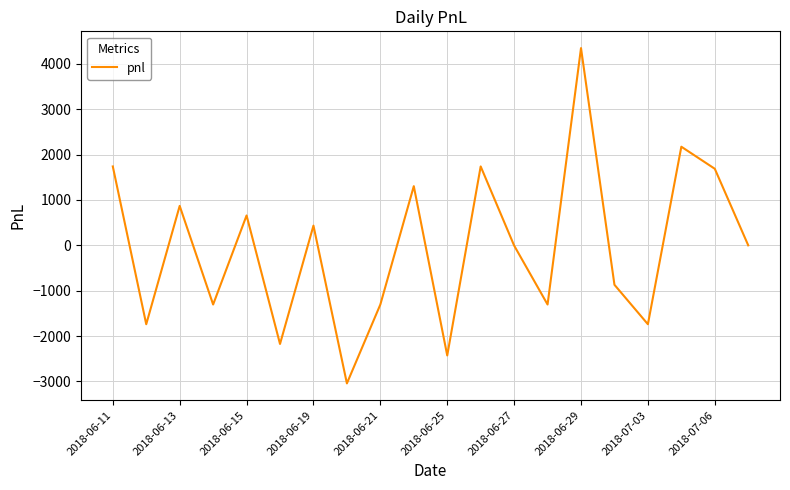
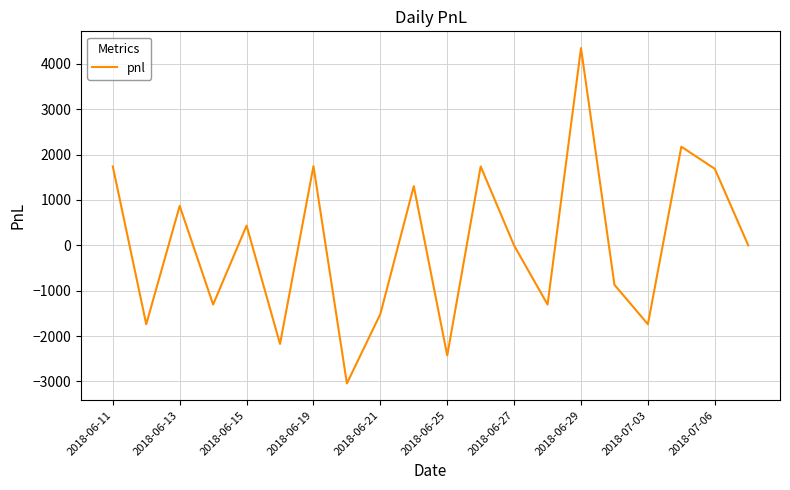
2018-06-15: 700 -> 400
2018-06-19: 400 -> 1700
2018-06-21: -1300 -> -1500
